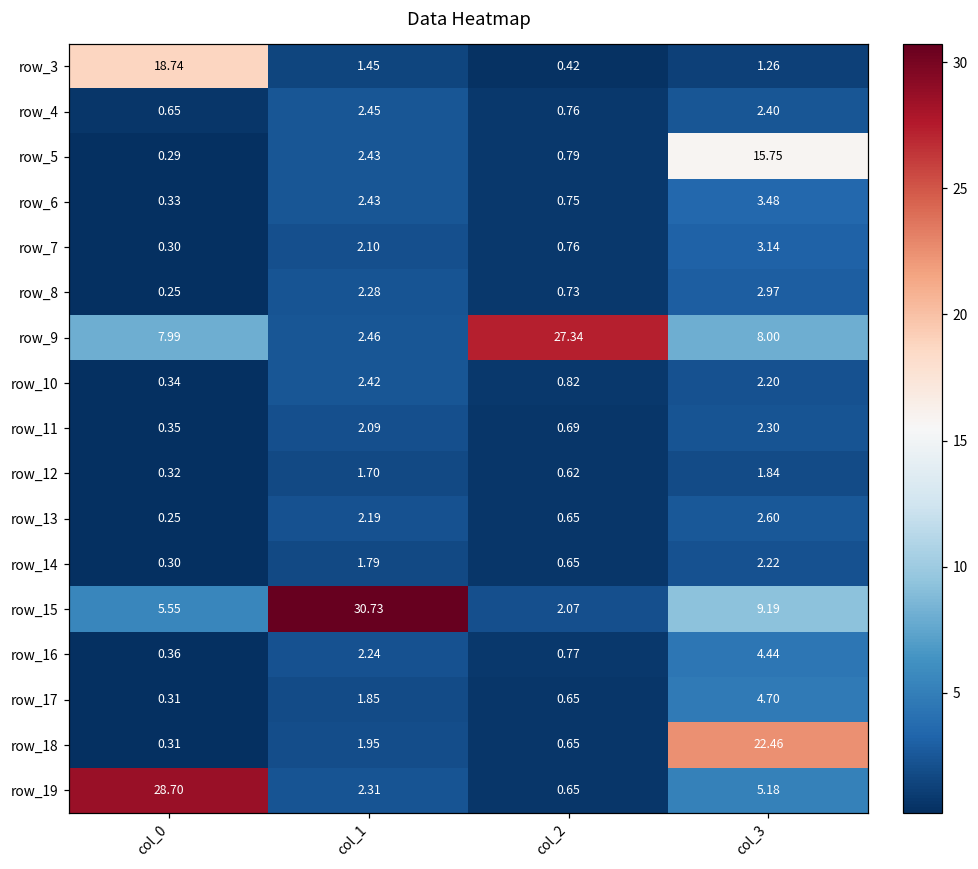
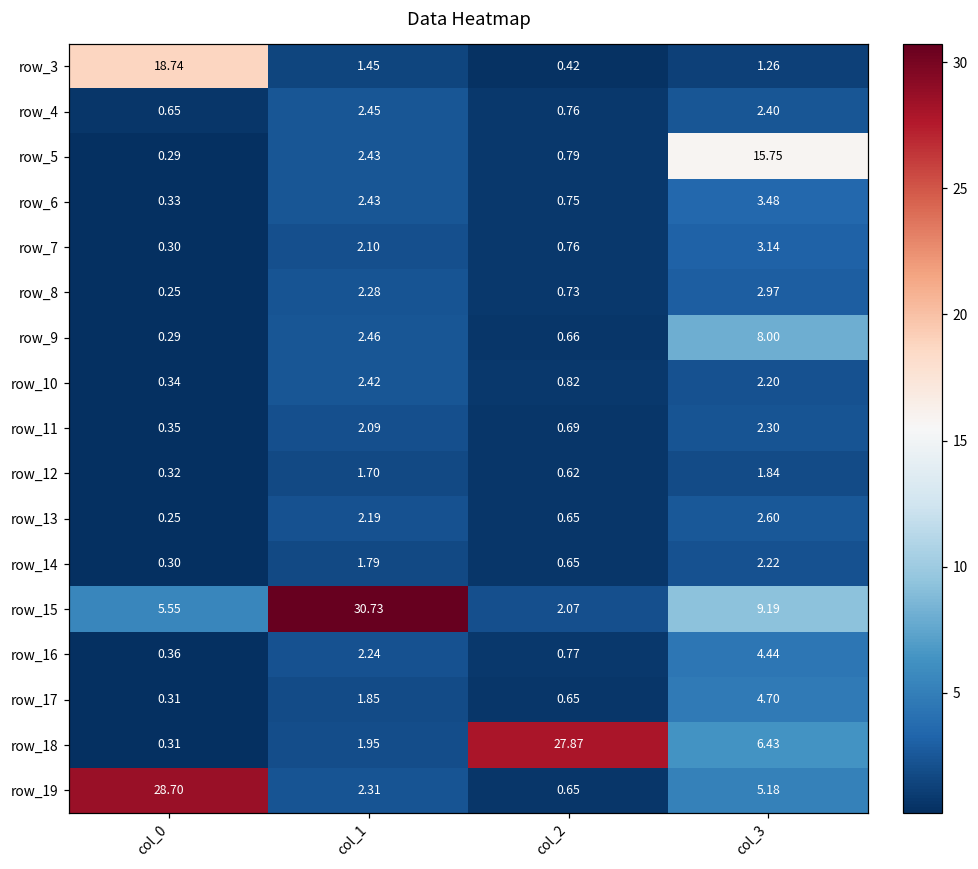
row_9, col_0: 7.99 -> 0.29
row_9, col_2: 27.34 -> 0.66
row_18, col_2: 0.65 -> 27.87
row_18, col_3: 22.46 -> 6.43
